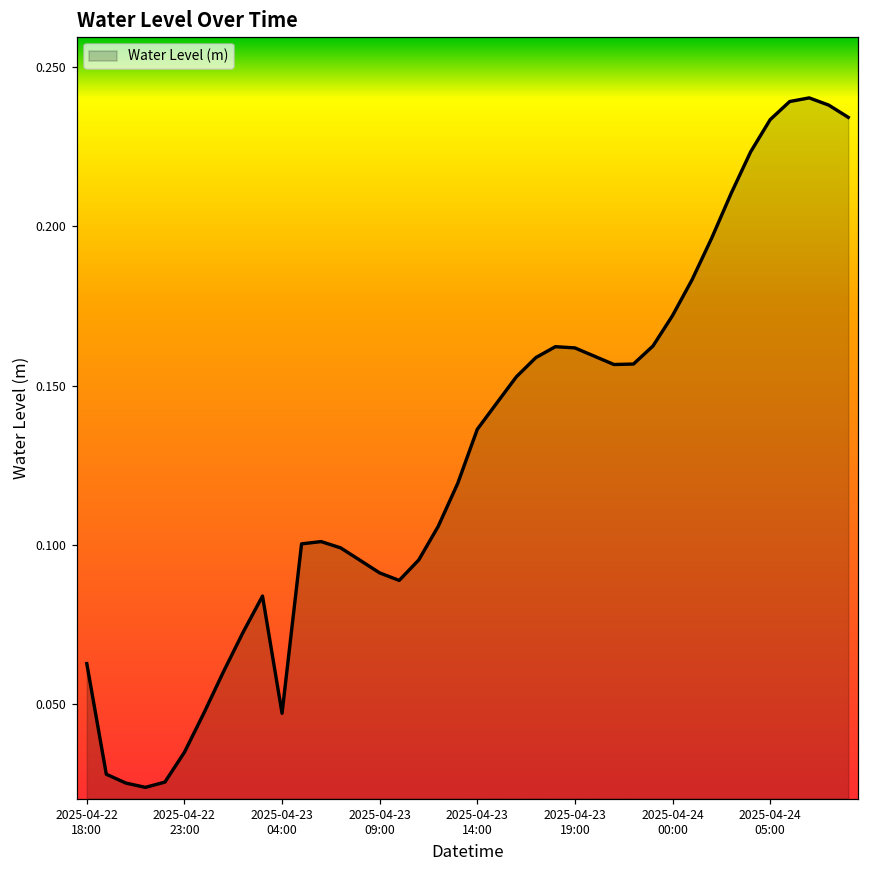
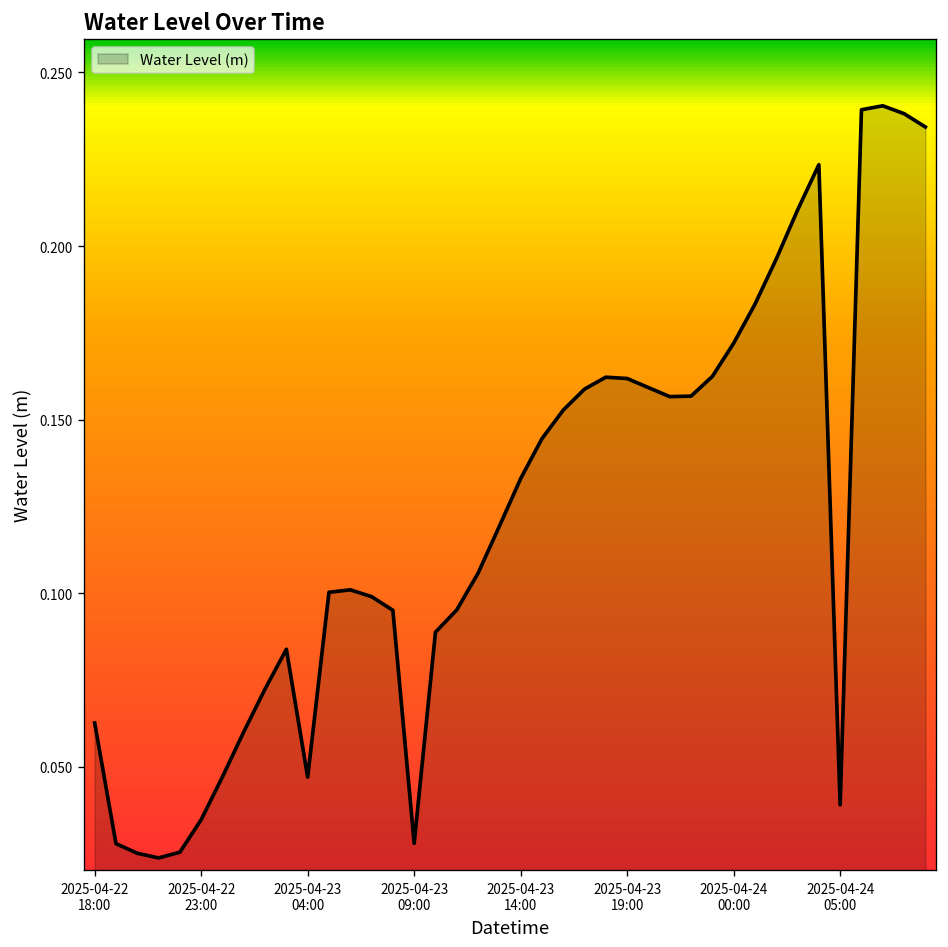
2025-04-23 09:00: 0.091 -> 0.028
2025-04-23 14:00: 0.136 -> 0.133
2025-04-24 05:00: 0.234 -> 0.039
